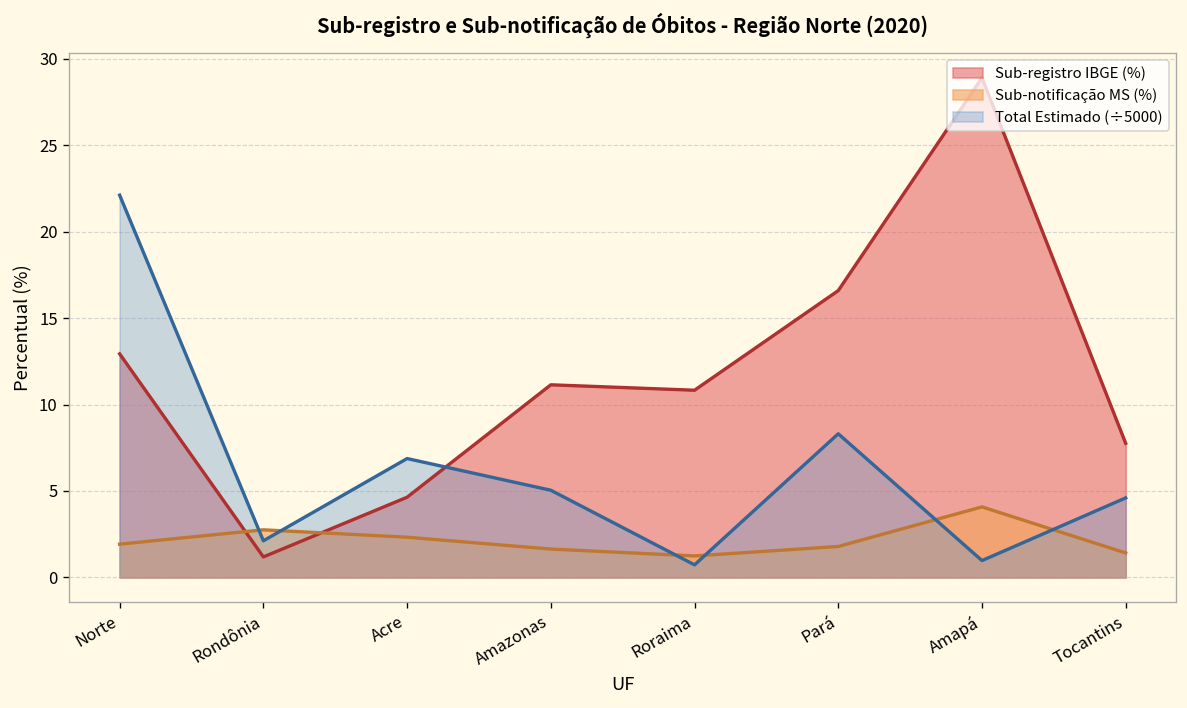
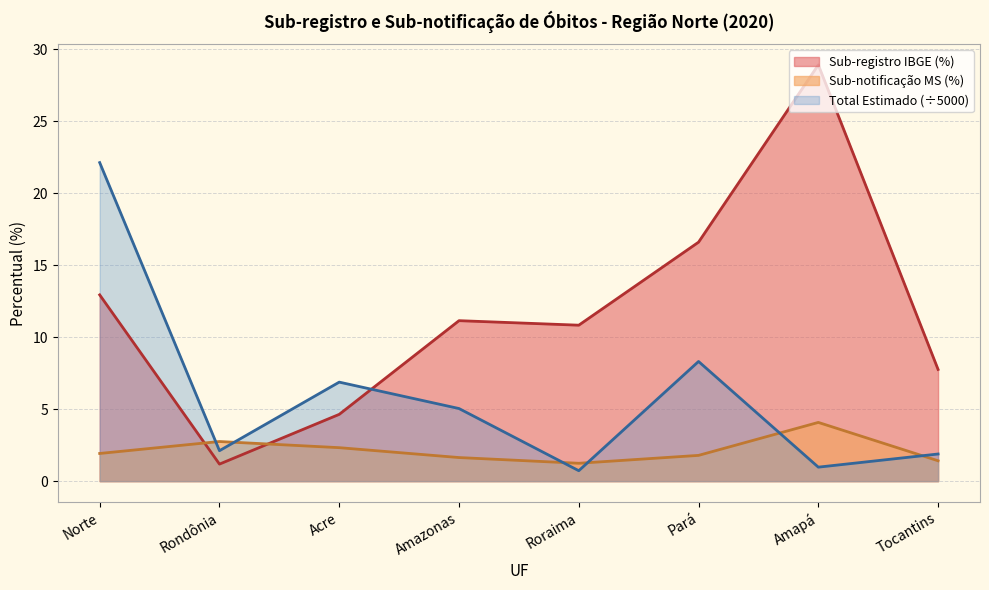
Total Estimado (÷5000), Tocantins: 4.6 -> 1.9
